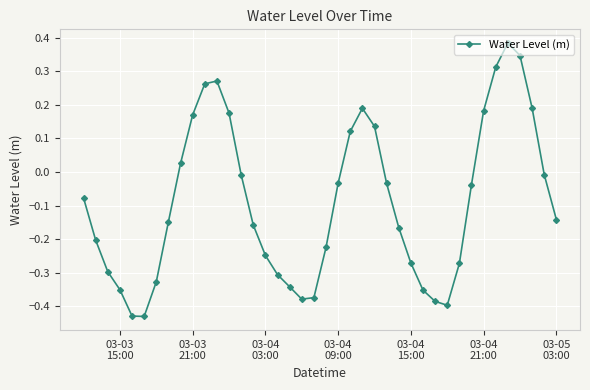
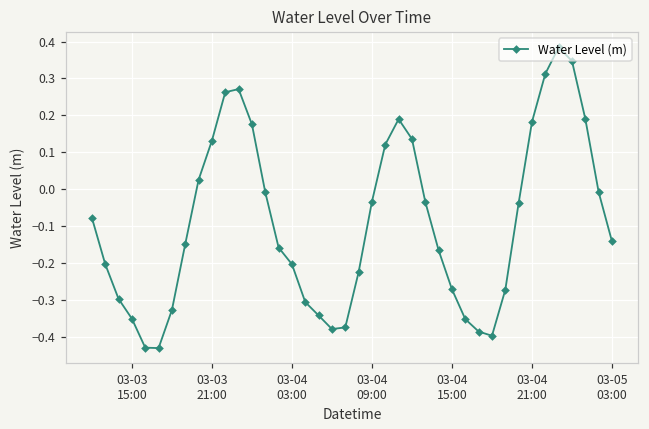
03-03 21:00: 0.17 -> 0.13
03-04 03:00: -0.25 -> -0.20
